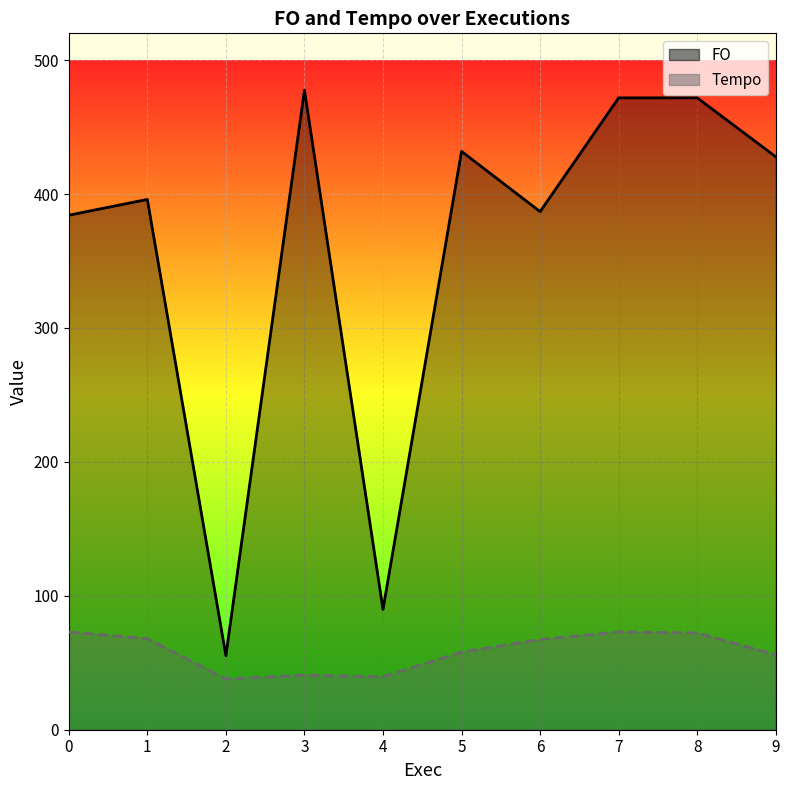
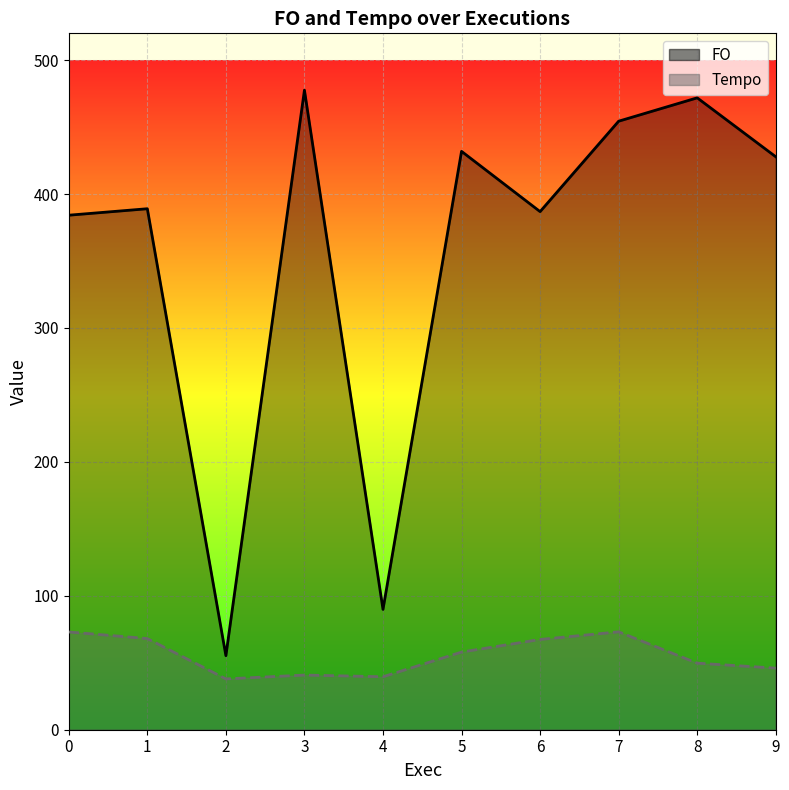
FO, 1: 396 -> 389
FO, 7: 472 -> 454
Tempo, 8: 72 -> 50
Tempo, 9: 56 -> 46
